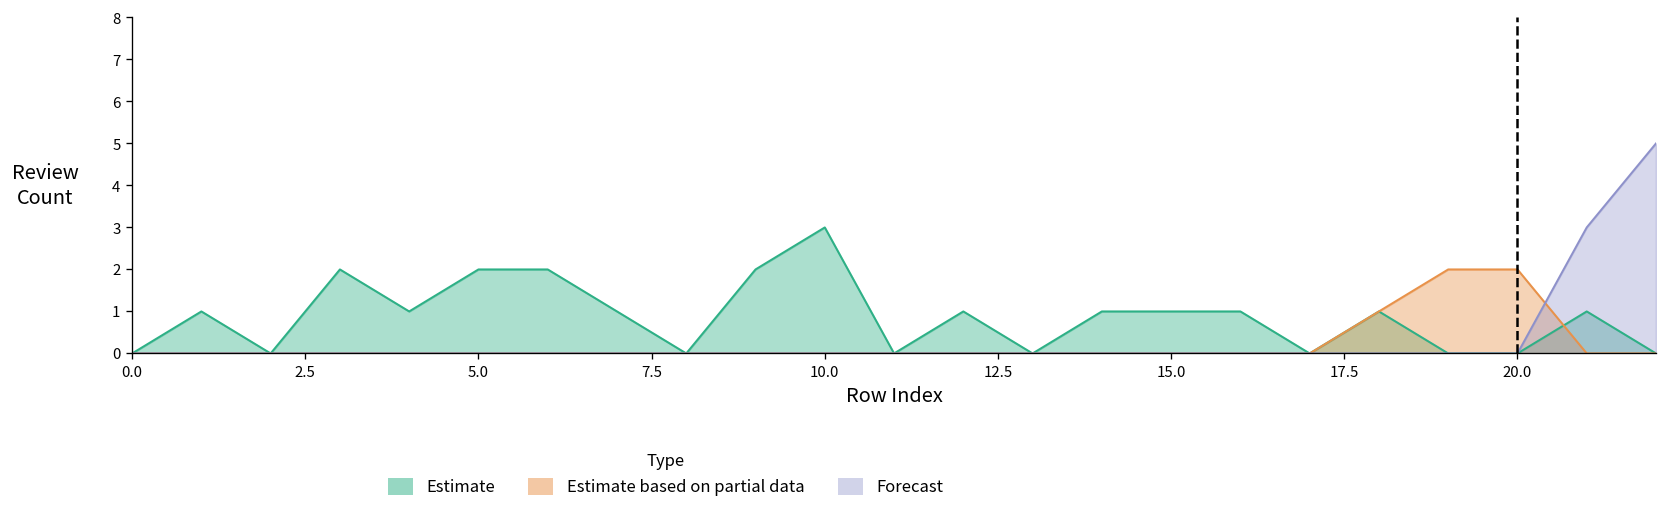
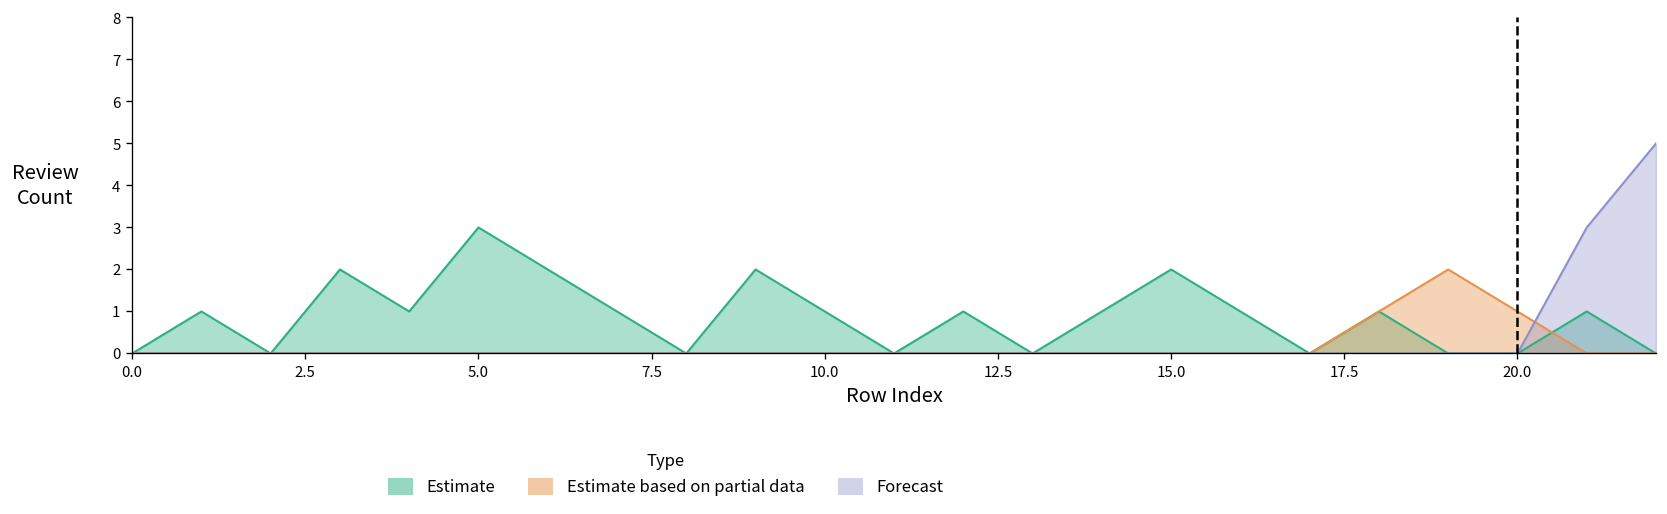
Estimate, 5.0: 2 -> 3
Estimate, 10.0: 3 -> 1
Estimate, 15.0: 1 -> 2
Estimate based on partial data, 20.0: 2 -> 1
